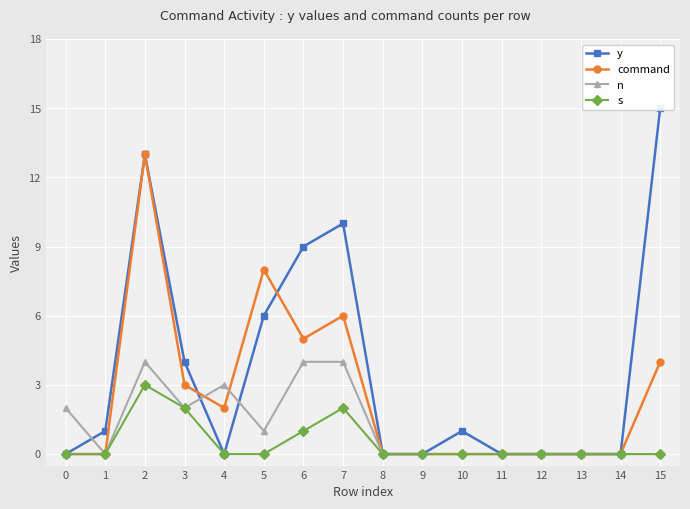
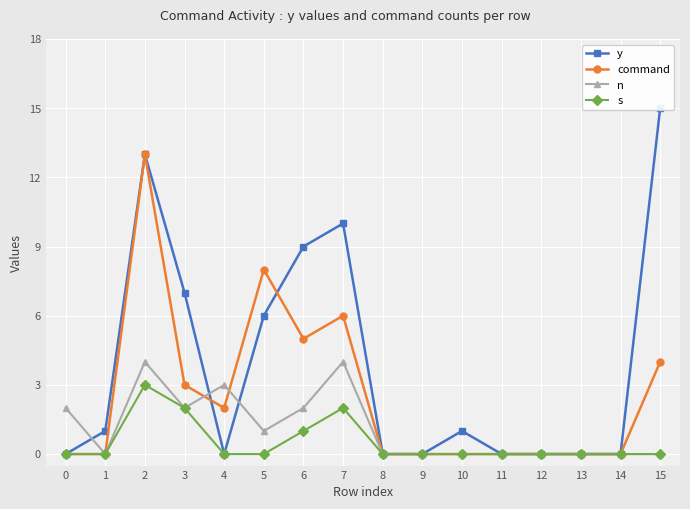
y, 3: 4 -> 7
n, 6: 4 -> 2
